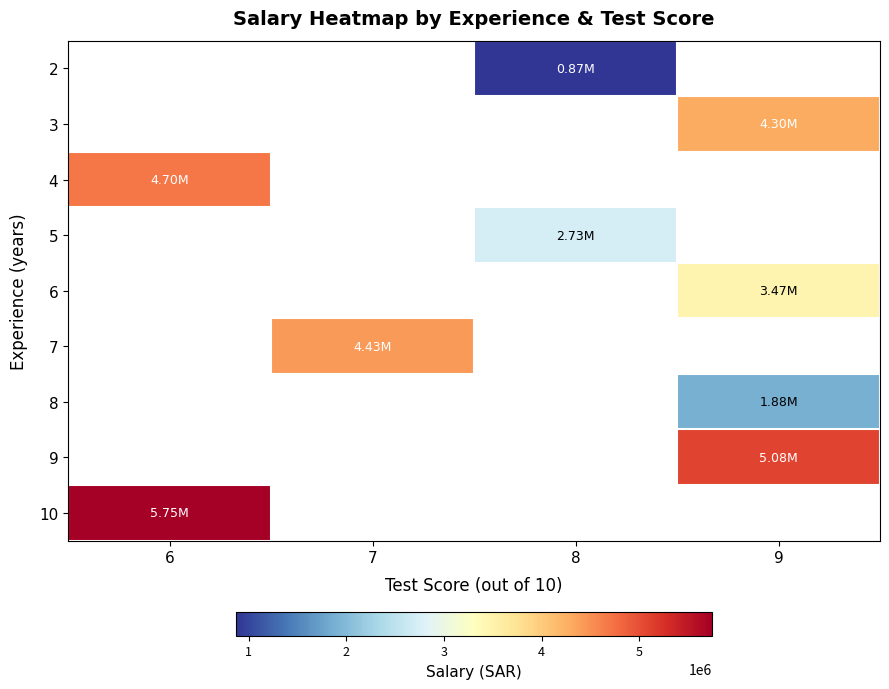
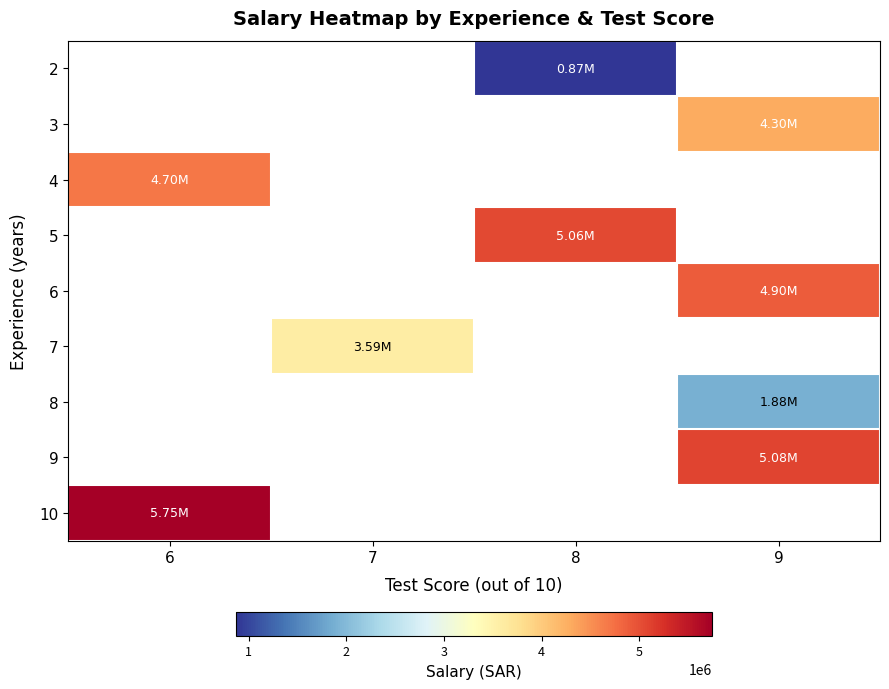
5, 8: 2.73M -> 5.06M
6, 9: 3.47M -> 4.90M
7, 7: 4.43M -> 3.59M
